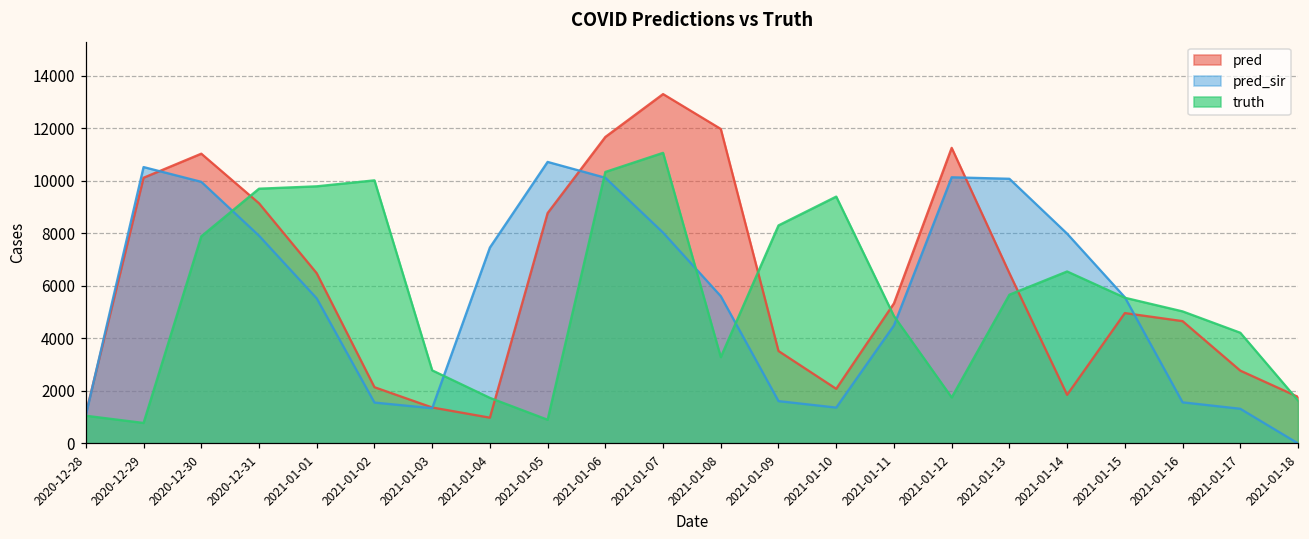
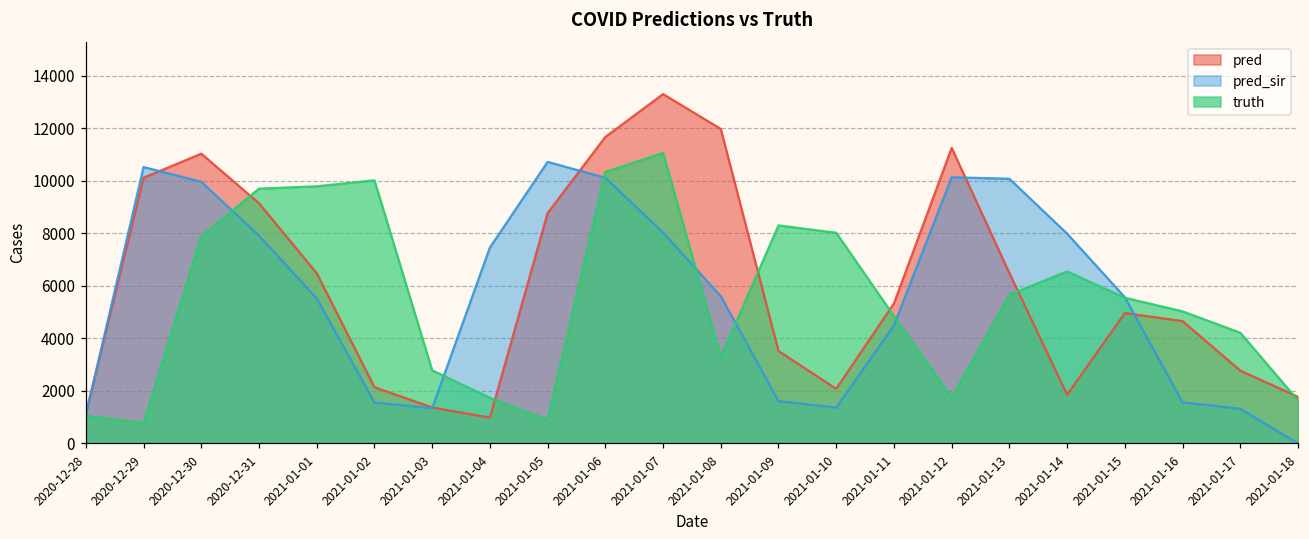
truth, 2021-01-10: 9400 -> 8000
